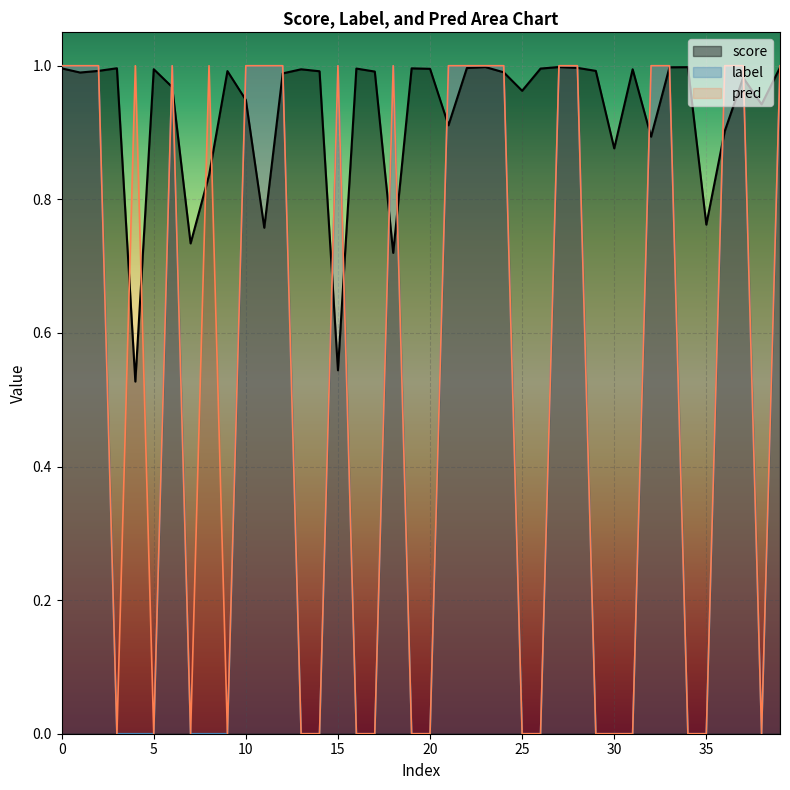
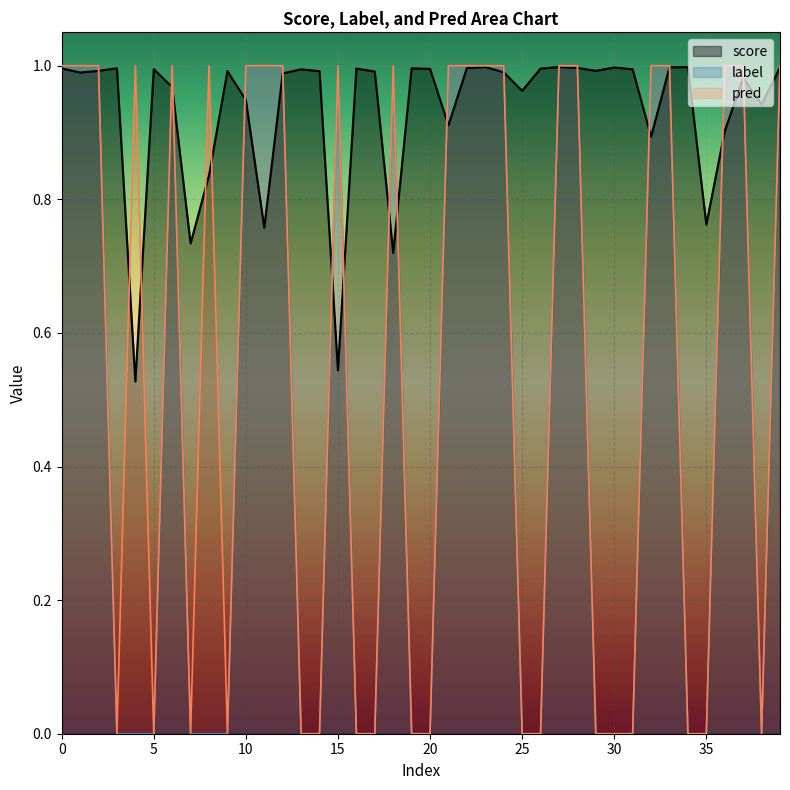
score, 30: 0.88 -> 1.00
